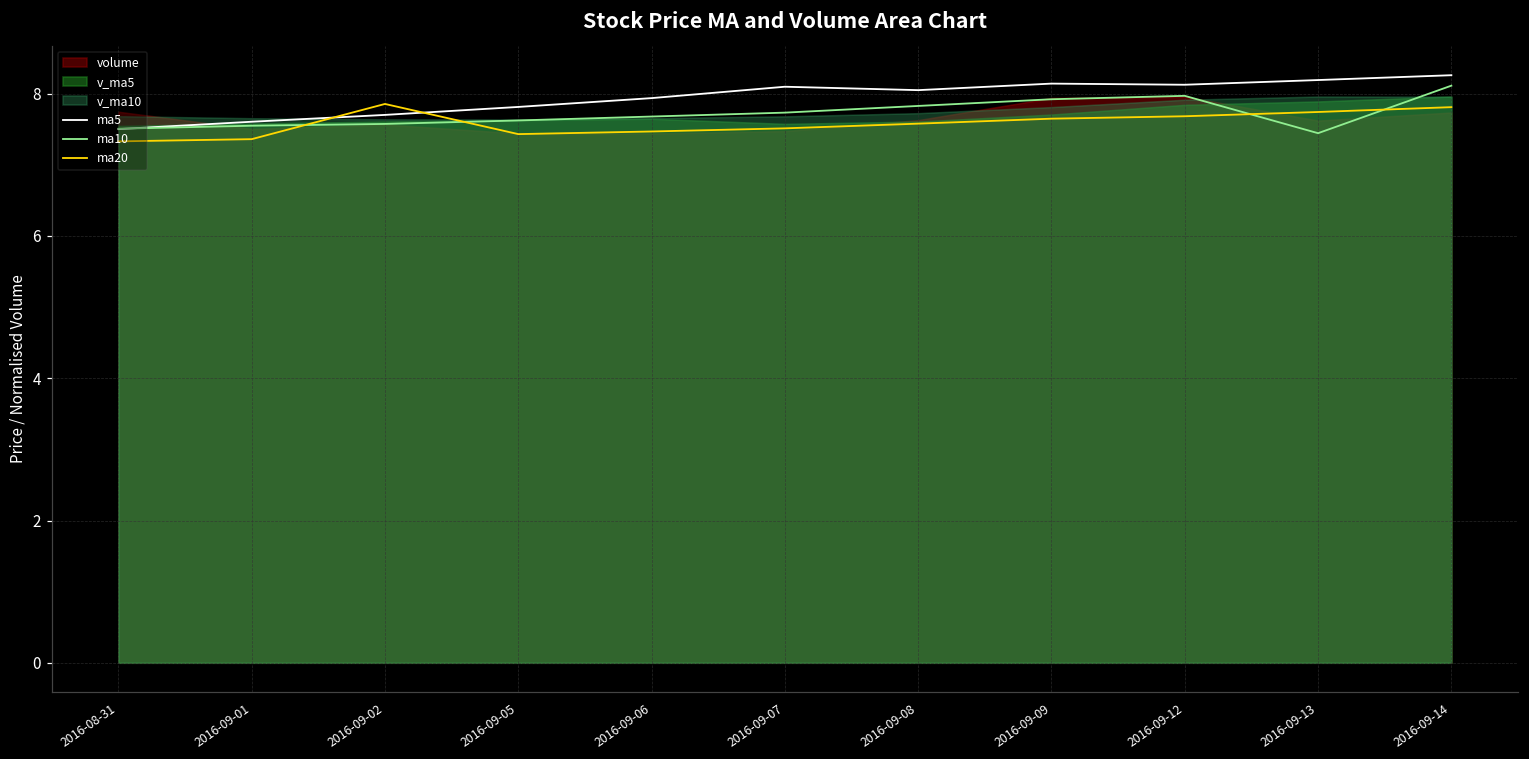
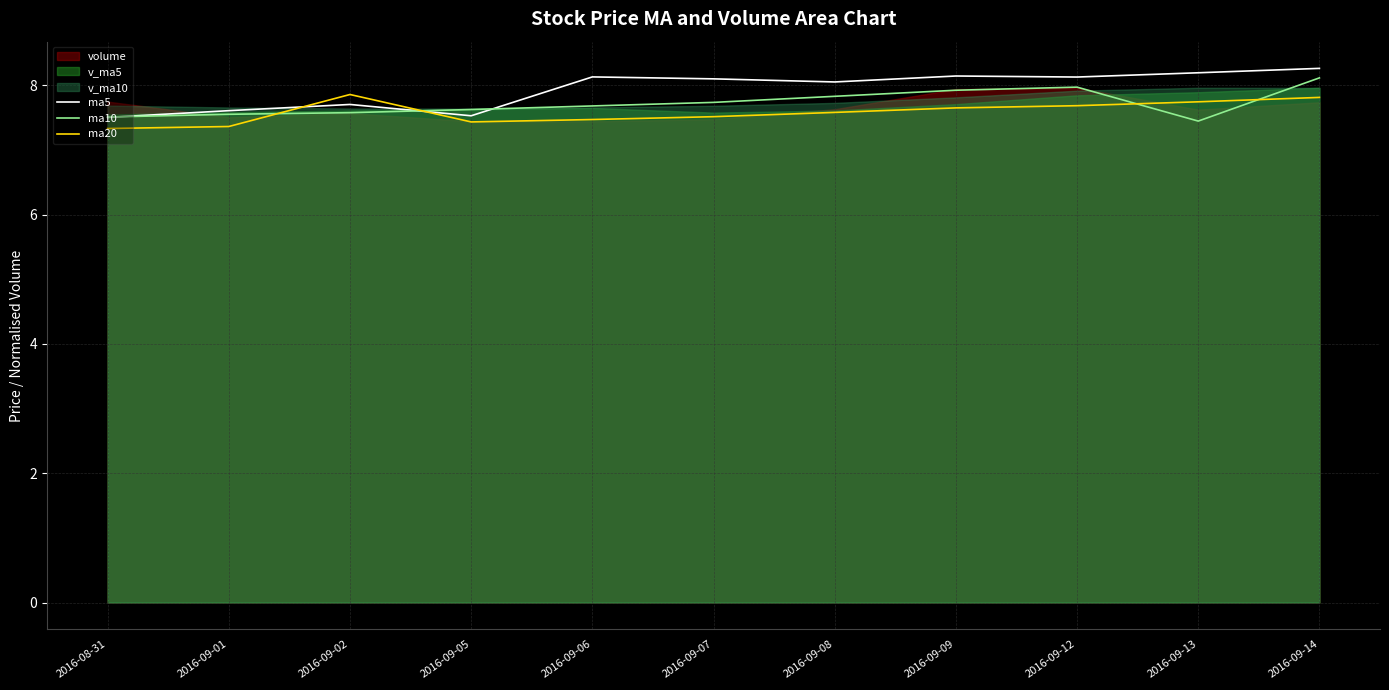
ma5, 2016-09-05: 7.8 -> 7.5
ma5, 2016-09-06: 7.9 -> 8.1
